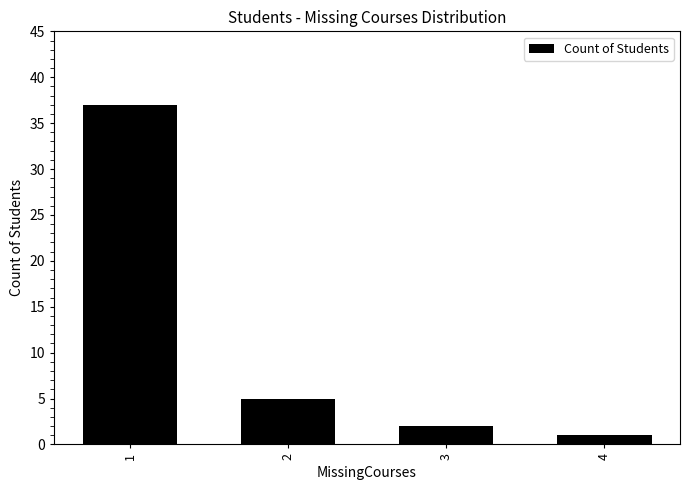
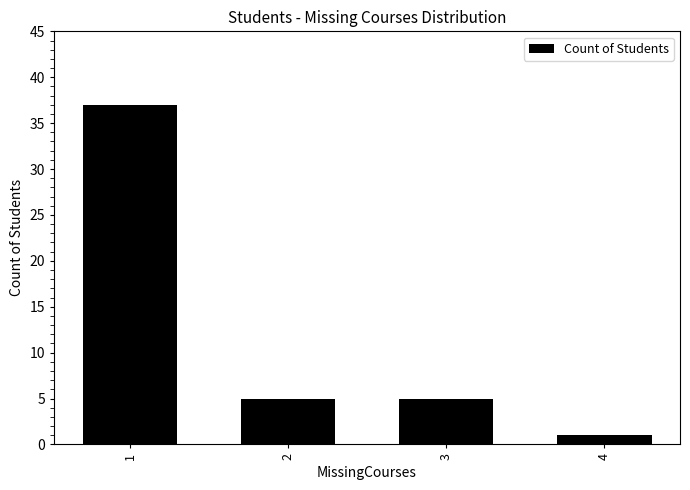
3: 2 -> 5
